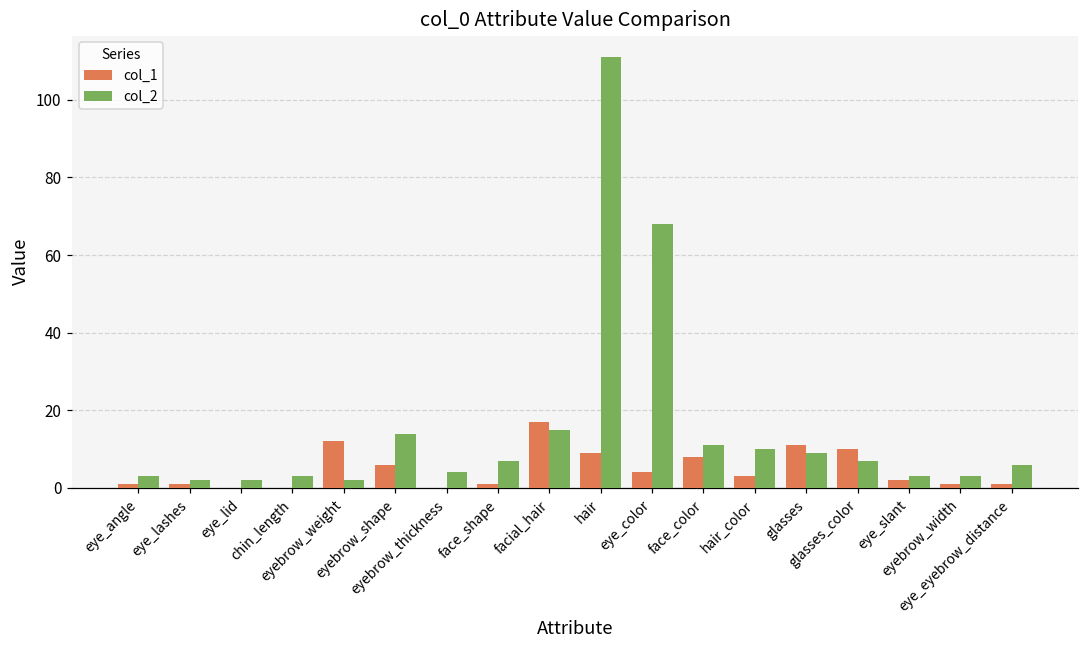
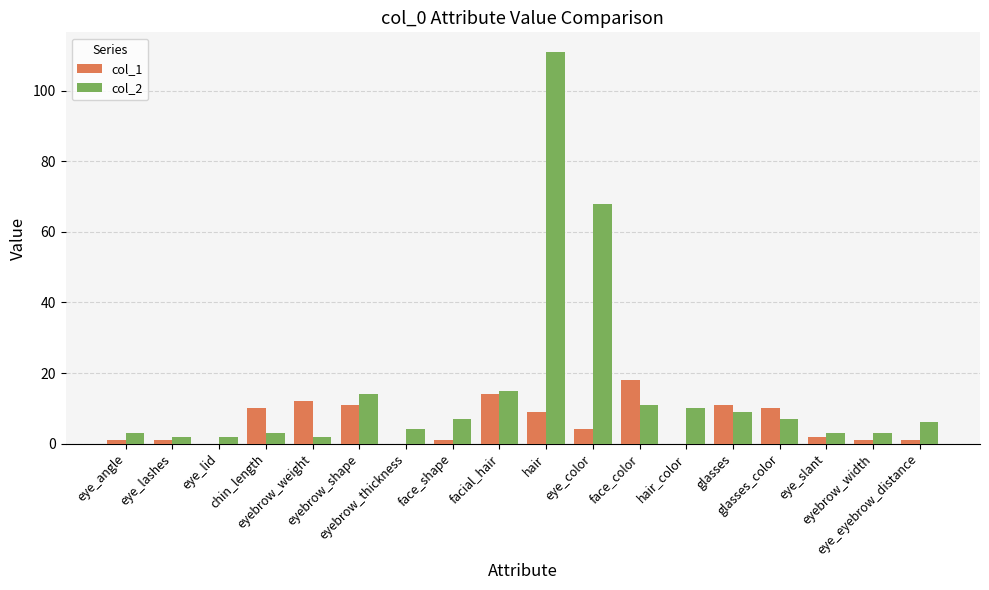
col_1, chin_length: 0 -> 10
col_1, eyebrow_shape: 6 -> 11
col_1, facial_hair: 17 -> 14
col_1, face_color: 8 -> 18
col_1, hair_color: 3 -> 0
